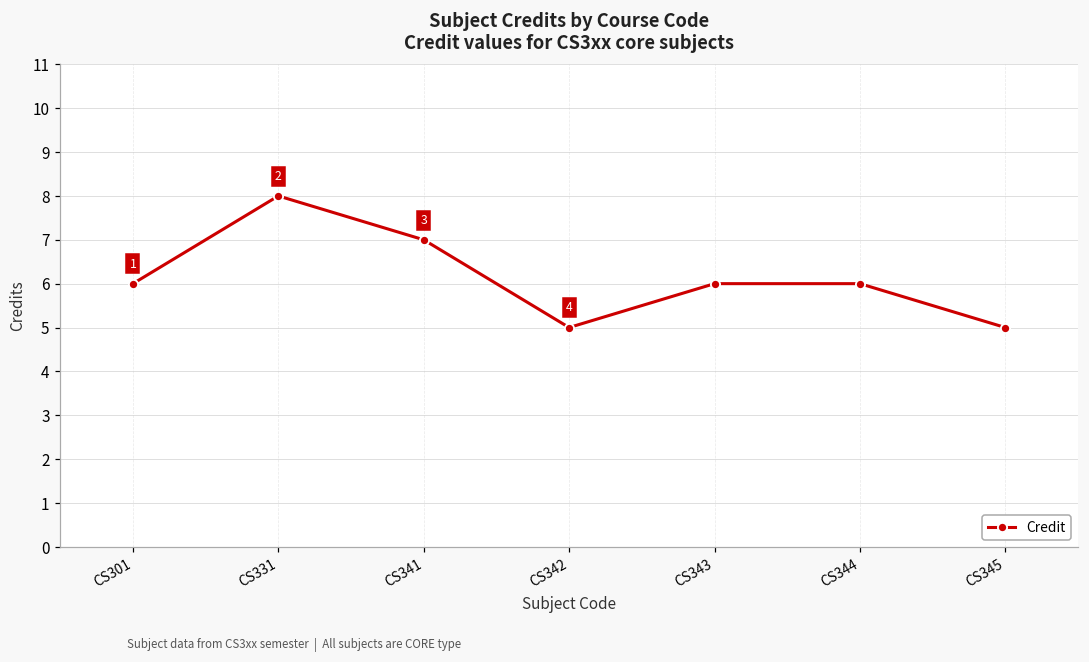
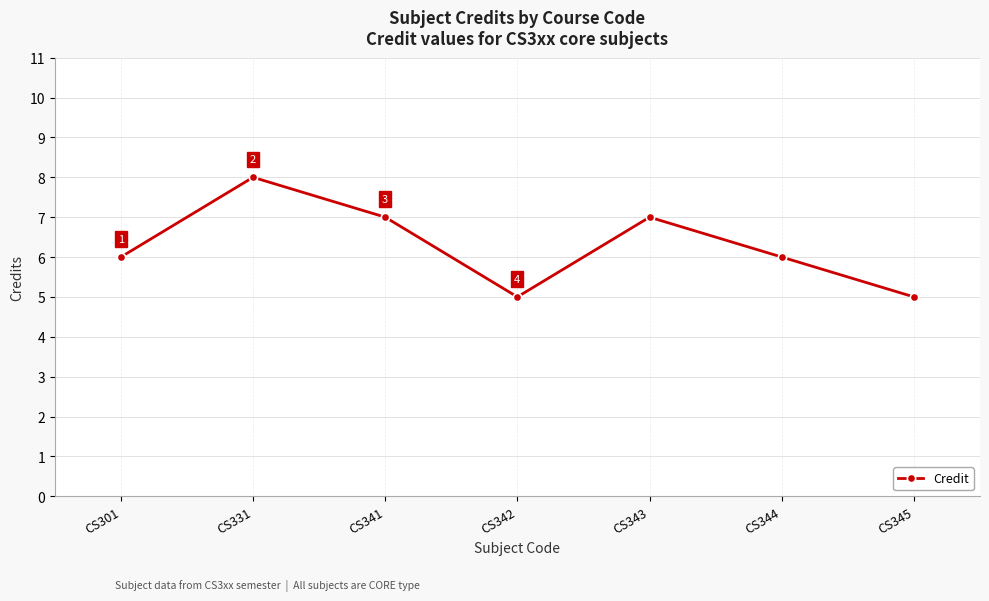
CS343: 6 -> 7
